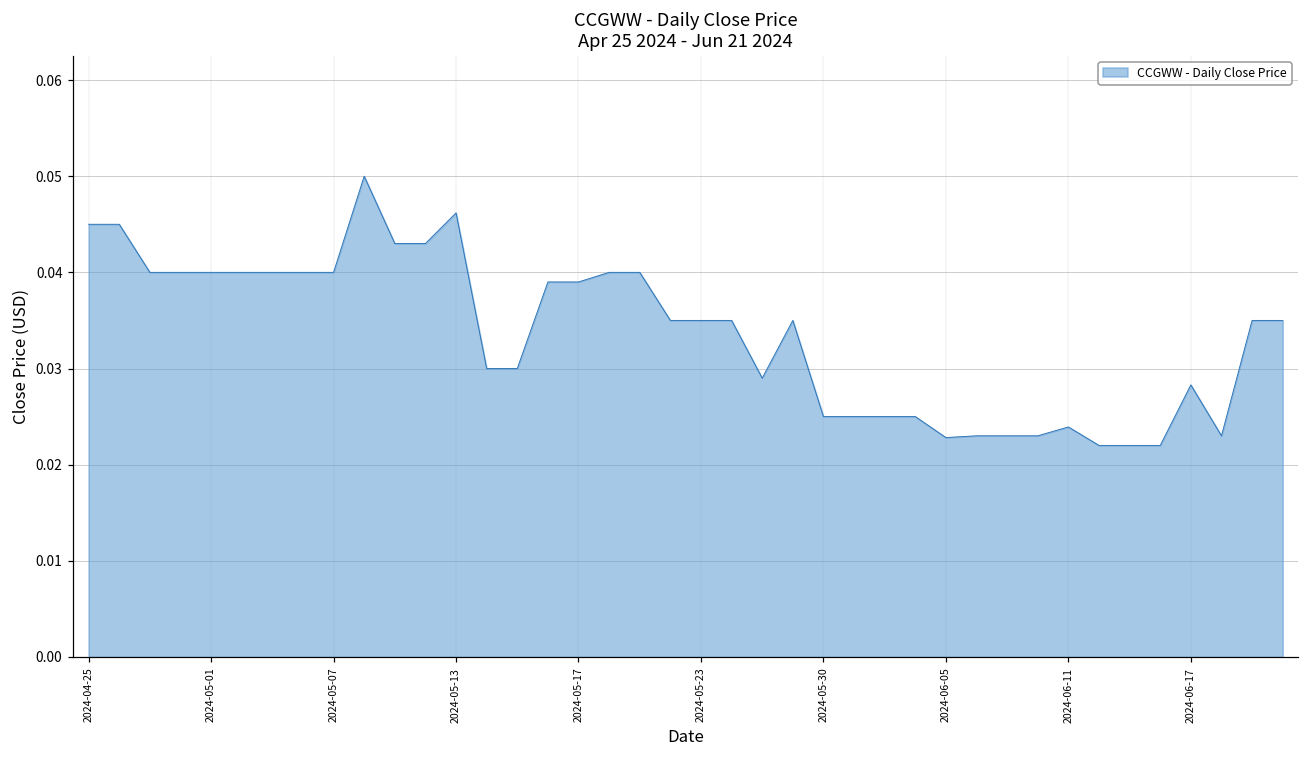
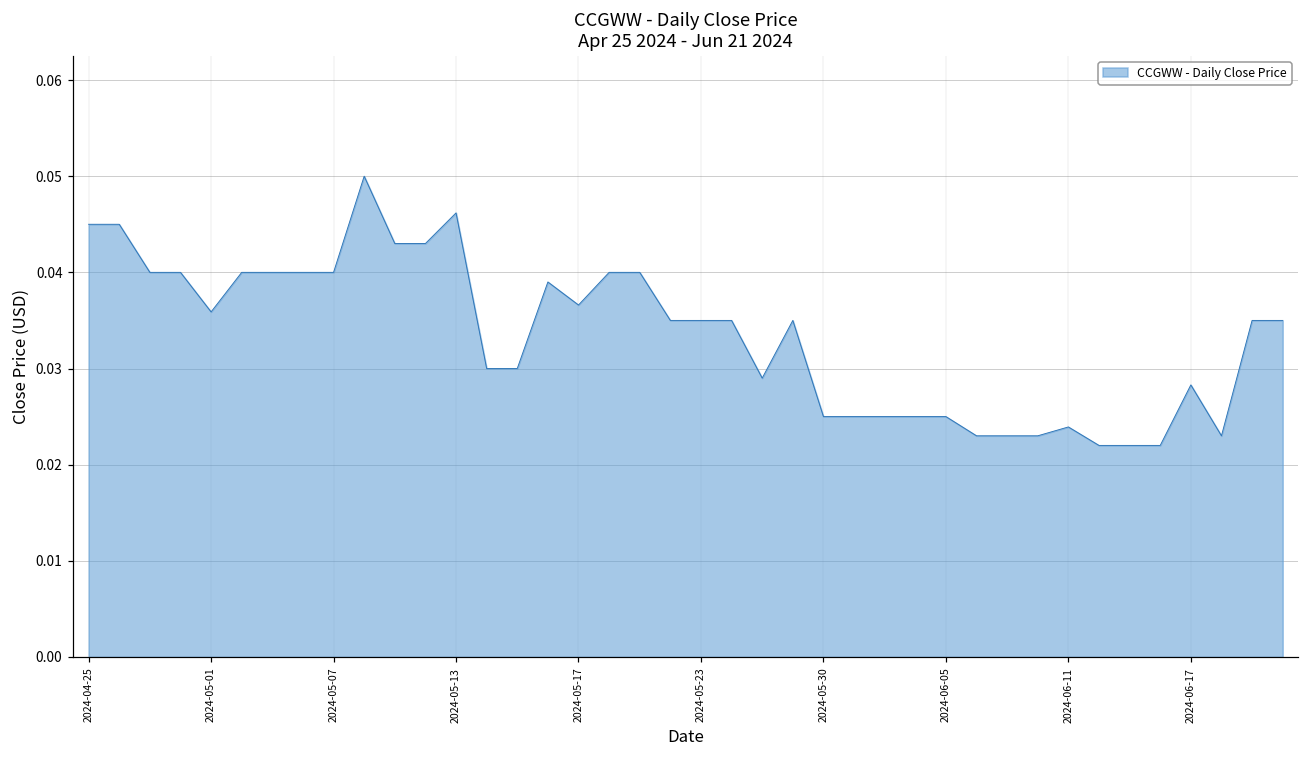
2024-05-01: 0.040 -> 0.036
2024-05-17: 0.039 -> 0.037
2024-06-05: 0.023 -> 0.025
